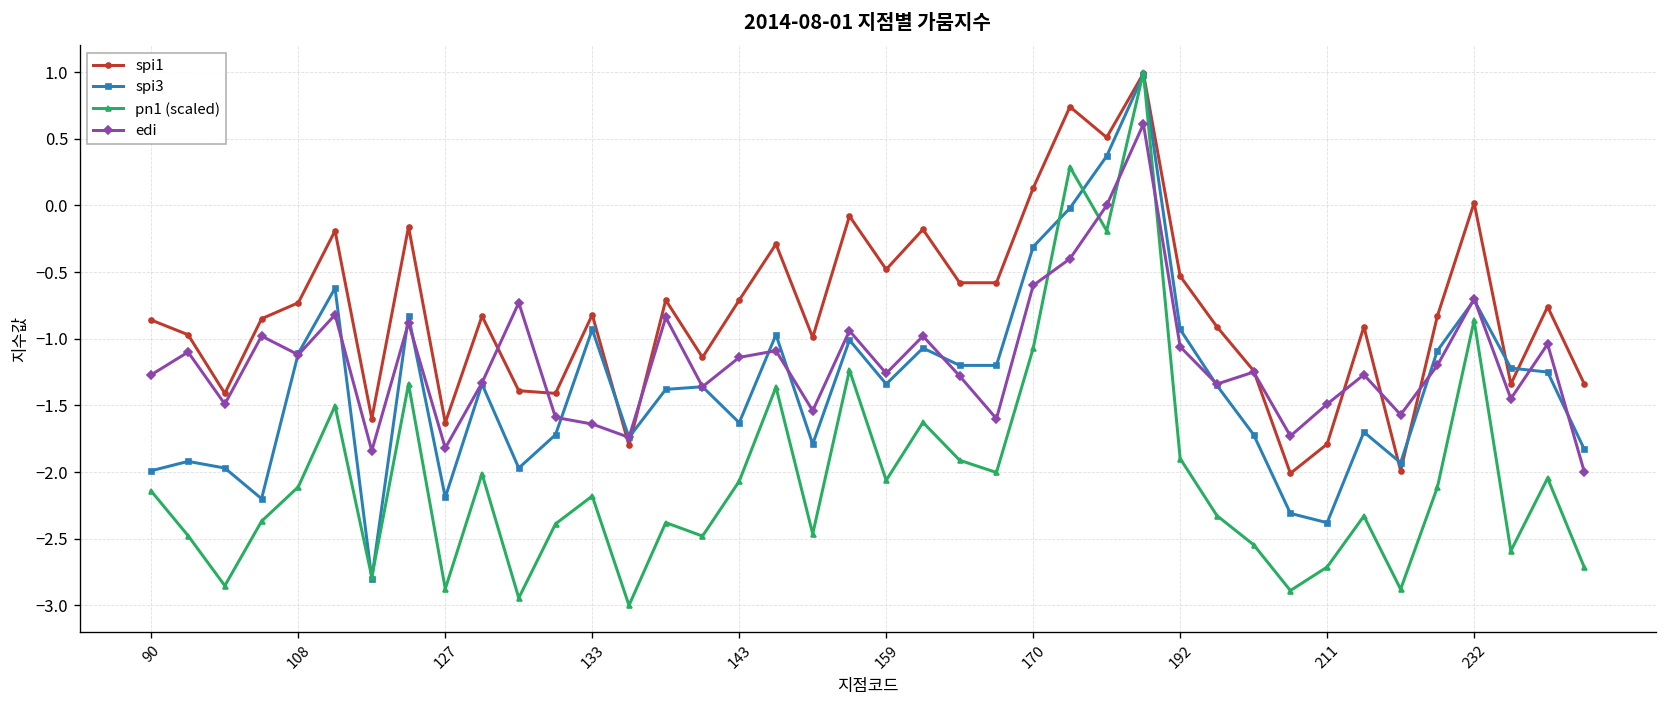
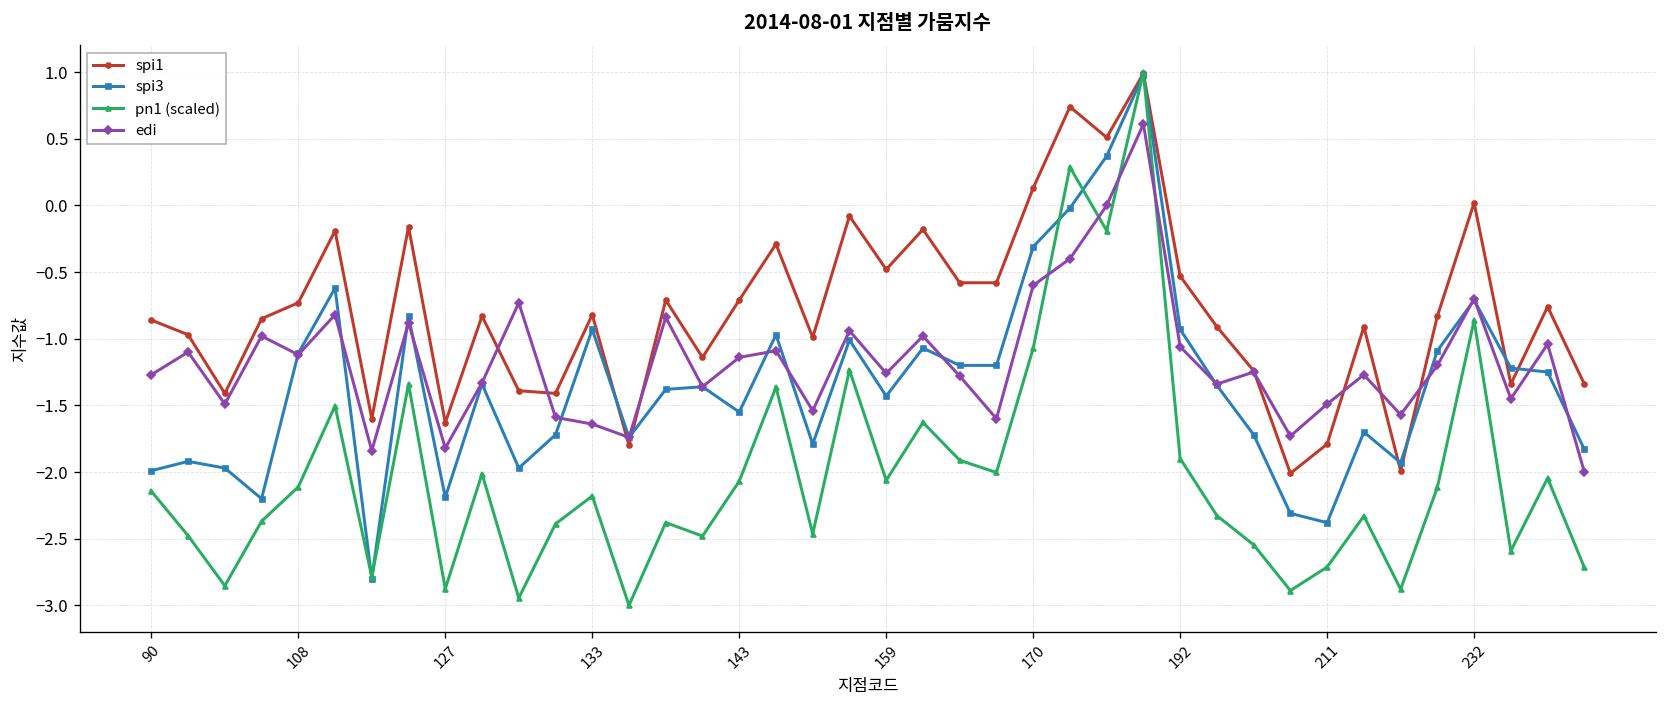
spi3, 143: -1.63 -> -1.55
spi3, 159: -1.34 -> -1.43
